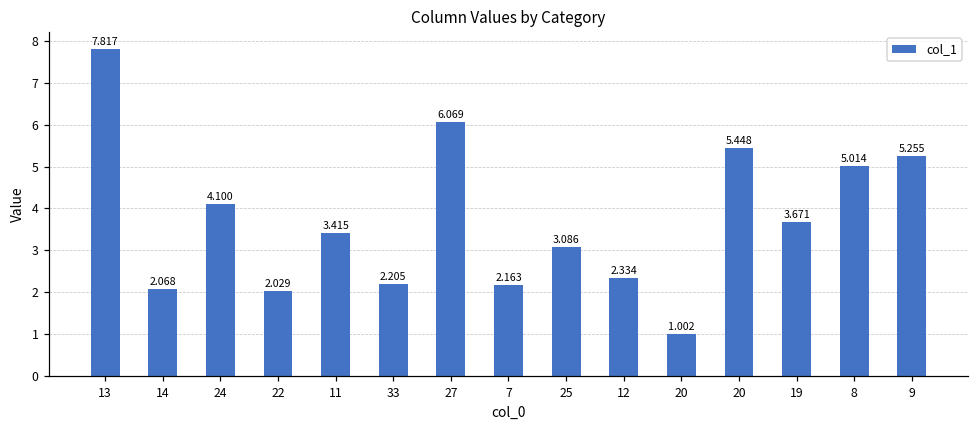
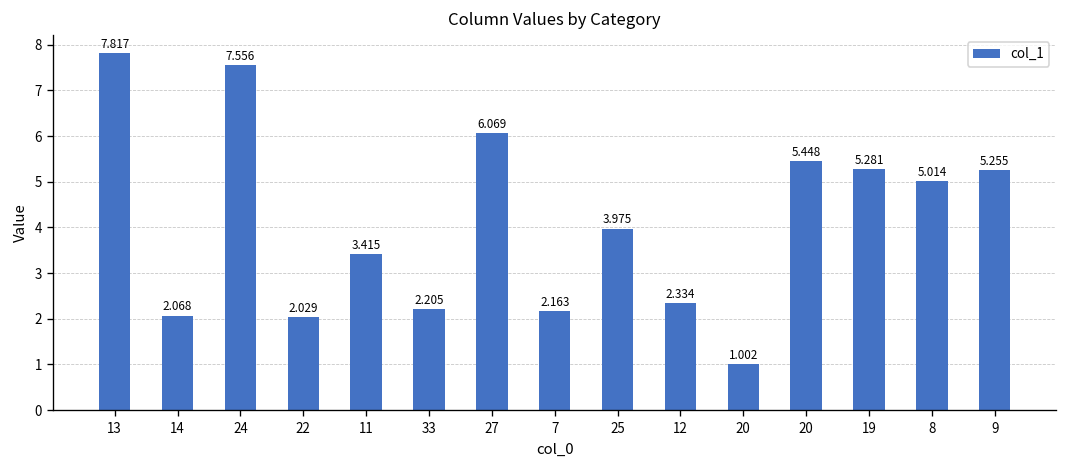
24: 4.100 -> 7.556
25: 3.086 -> 3.975
19: 3.671 -> 5.281
